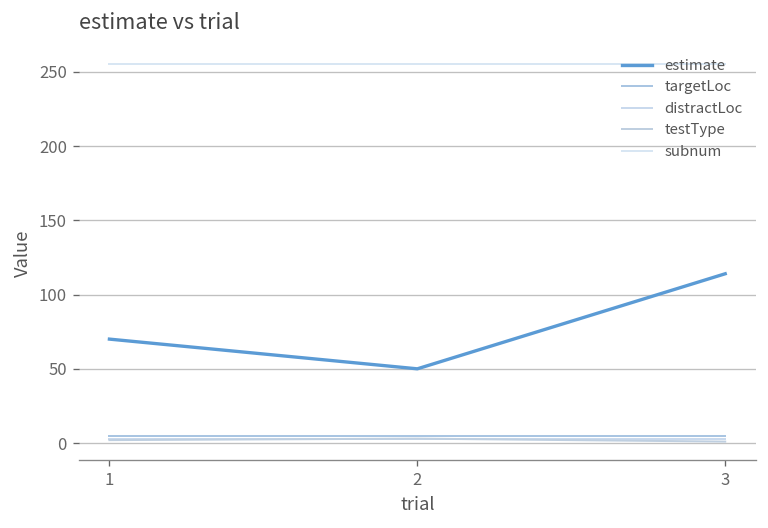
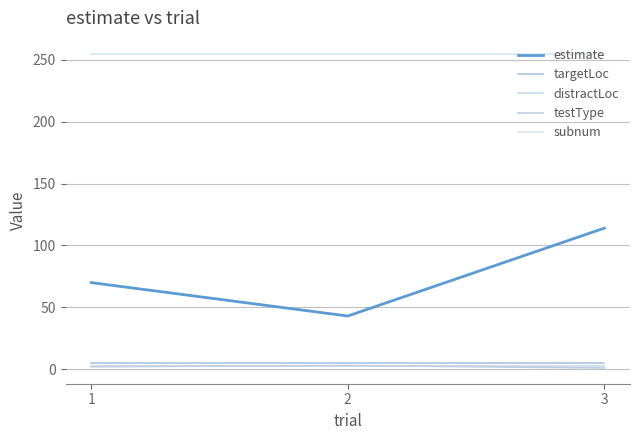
estimate, 2: 50 -> 43
